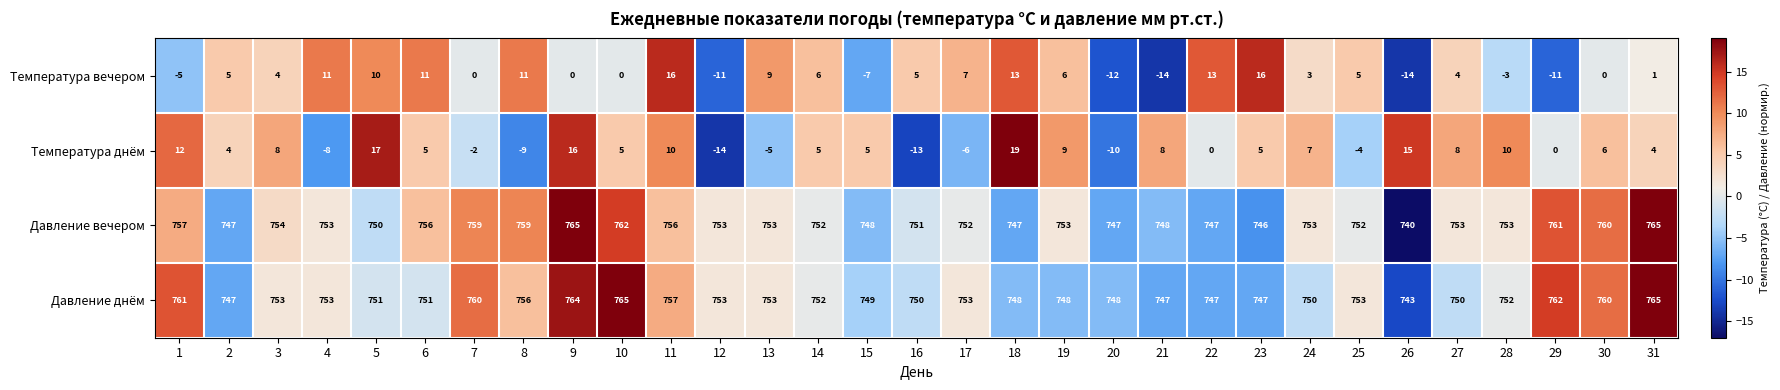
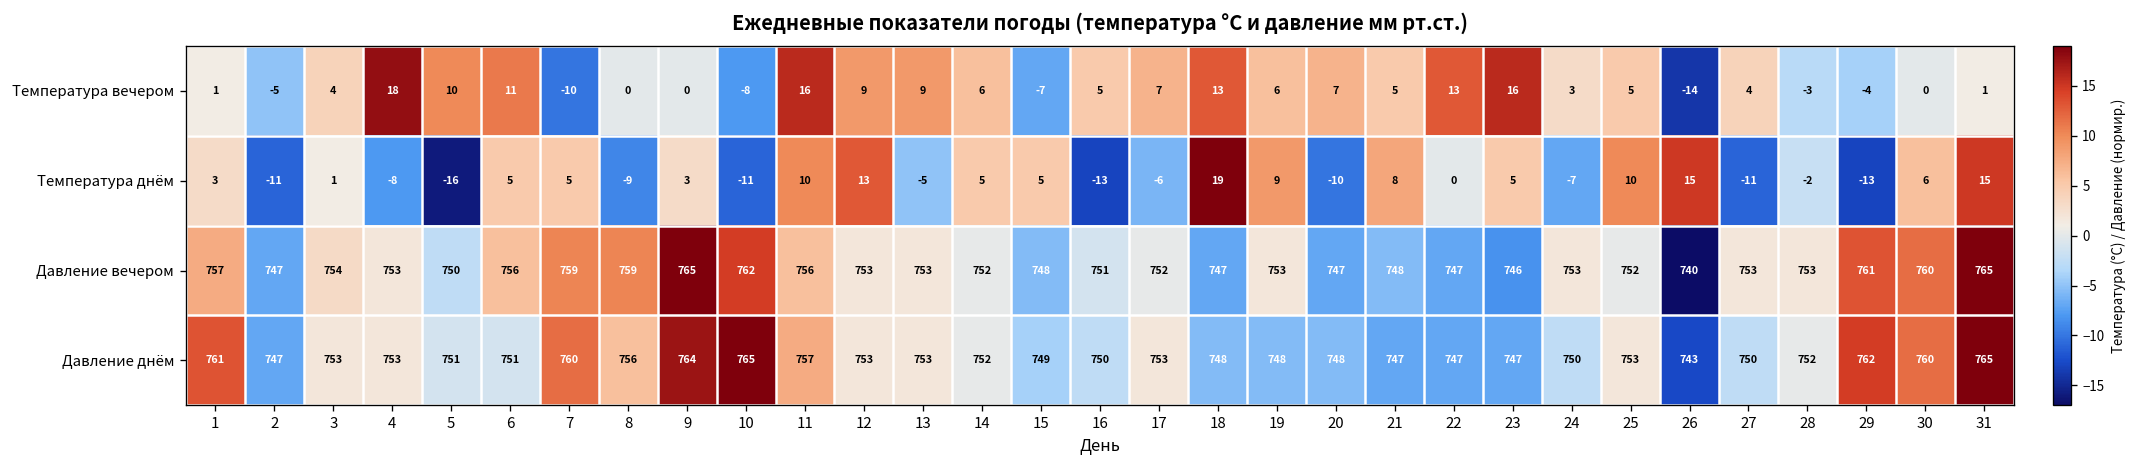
Температура вечером, 1: -5 -> 1
Температура вечером, 2: 5 -> -5
Температура вечером, 4: 11 -> 18
Температура вечером, 7: 0 -> -10
Температура вечером, 8: 11 -> 0
Температура вечером, 10: 0 -> -8
Температура вечером, 12: -11 -> 9
Температура вечером, 20: -12 -> 7
Температура вечером, 21: -14 -> 5
Температура вечером, 29: -11 -> -4
Температура днём, 1: 12 -> 3
Температура днём, 2: 4 -> -11
Температура днём, 3: 8 -> 1
Температура днём, 5: 17 -> -16
Температура днём, 7: -2 -> 5
Температура днём, 9: 16 -> 3
Температура днём, 10: 5 -> -11
Температура днём, 12: -14 -> 13
Температура днём, 24: 7 -> -7
Температура днём, 25: -4 -> 10
Температура днём, 27: 8 -> -11
Температура днём, 28: 10 -> -2
Температура днём, 29: 0 -> -13
Температура днём, 31: 4 -> 15
